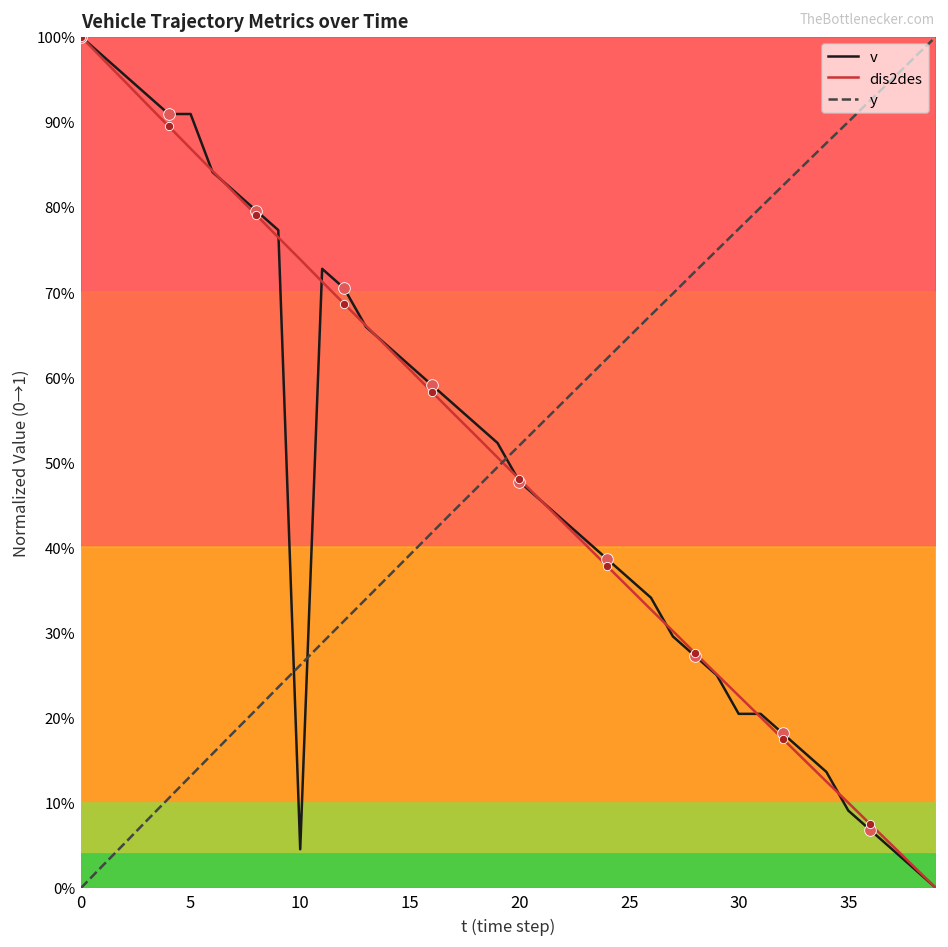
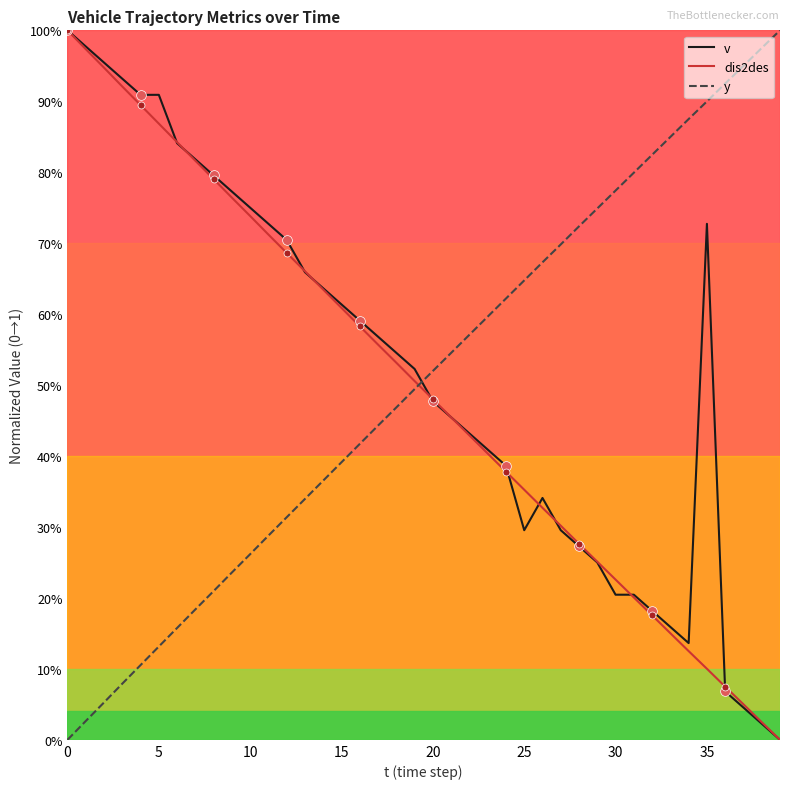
v, 10: 5% -> 75%
v, 25: 36% -> 30%
v, 35: 9% -> 73%
